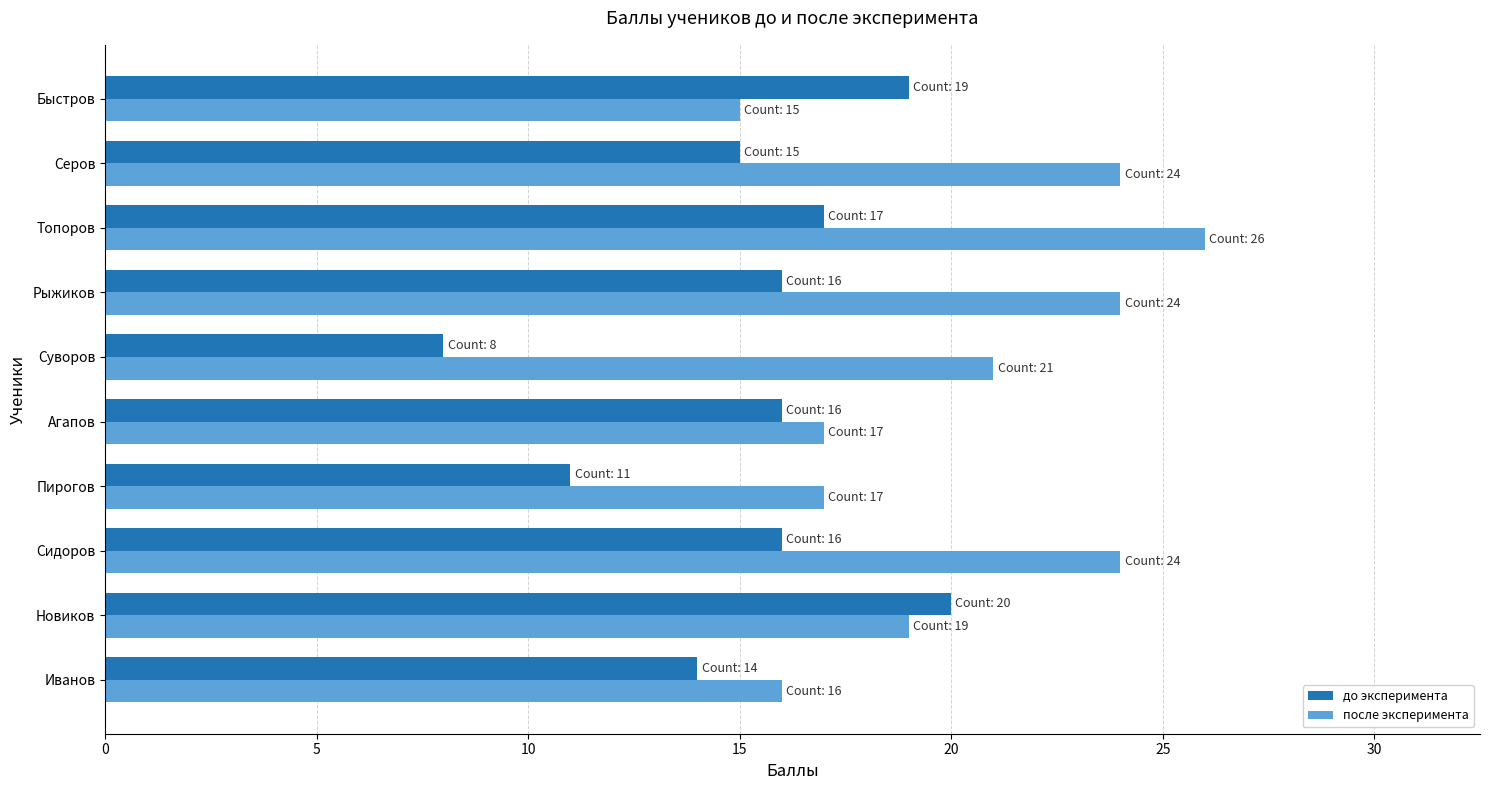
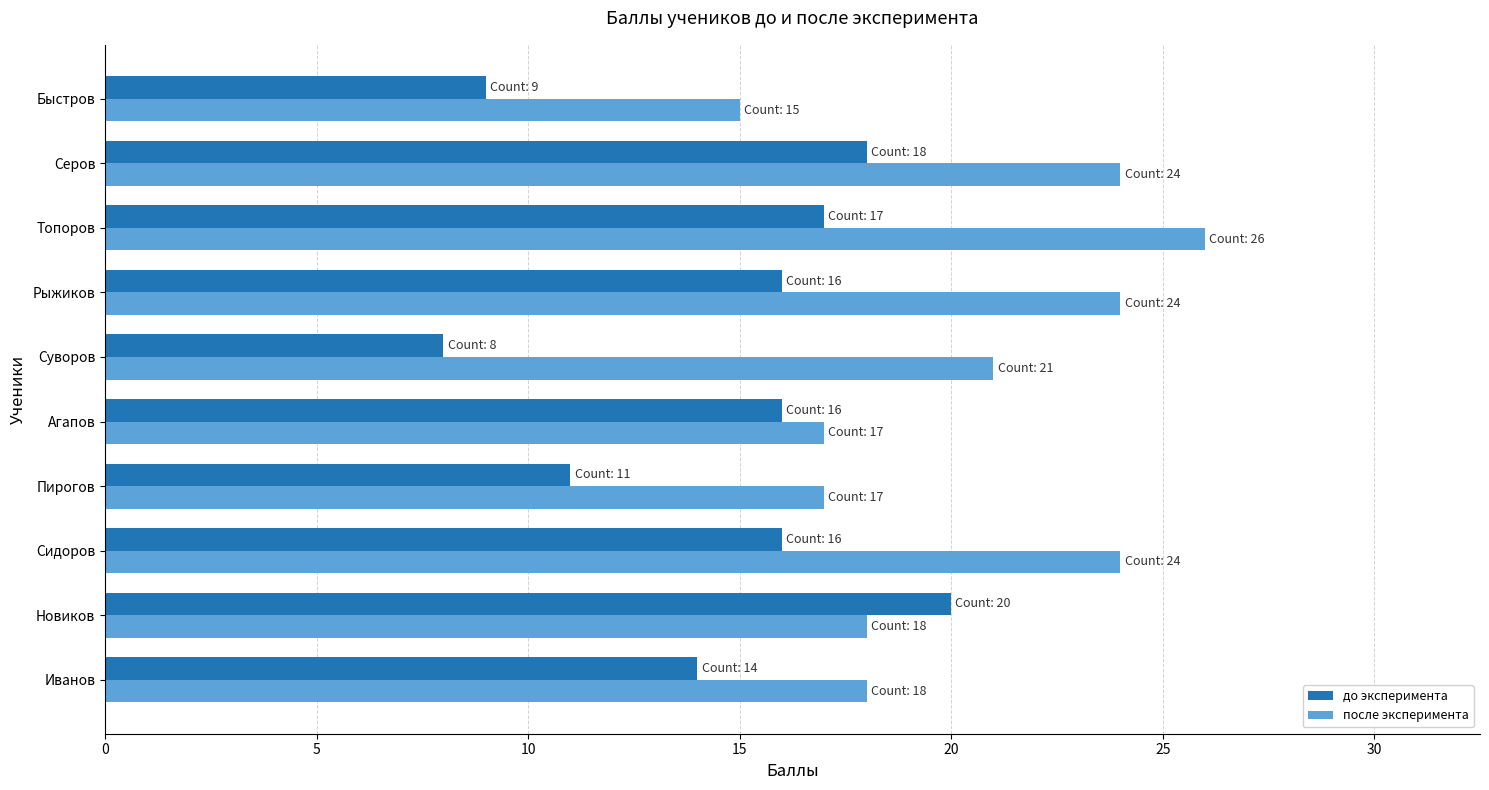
до эксперимента, Быстров: 19 -> 9
до эксперимента, Серов: 15 -> 18
после эксперимента, Новиков: 19 -> 18
после эксперимента, Иванов: 16 -> 18
